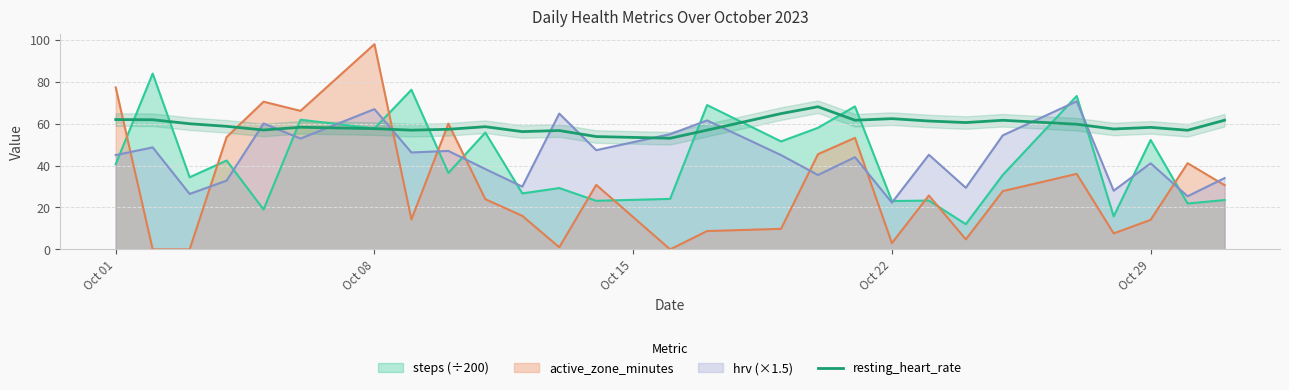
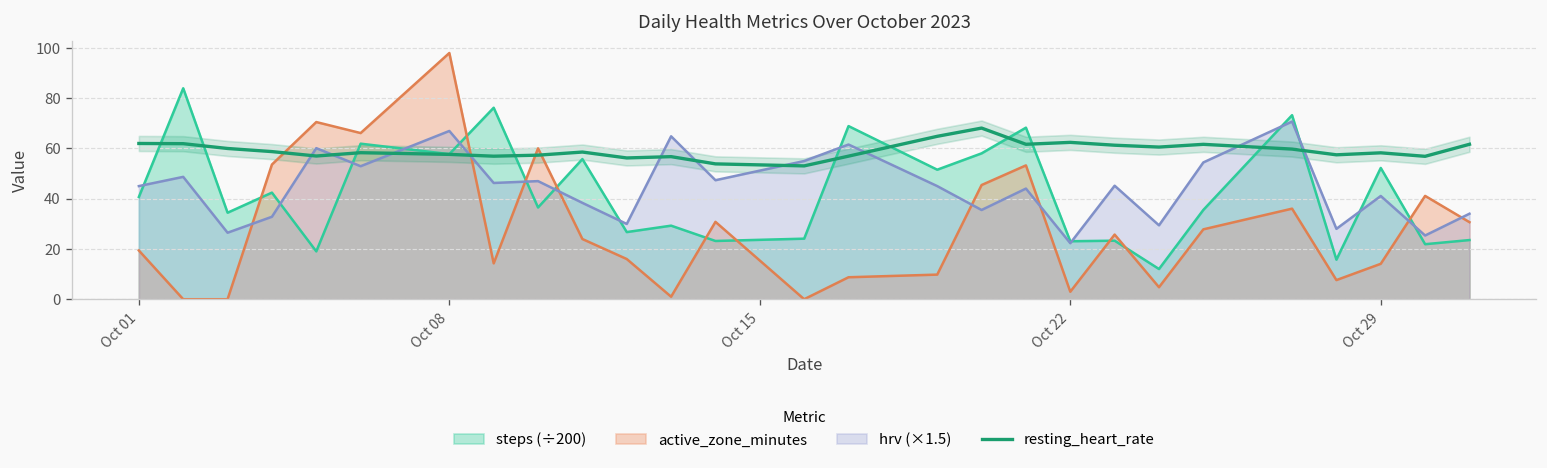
active_zone_minutes, Oct 01: 77 -> 19
